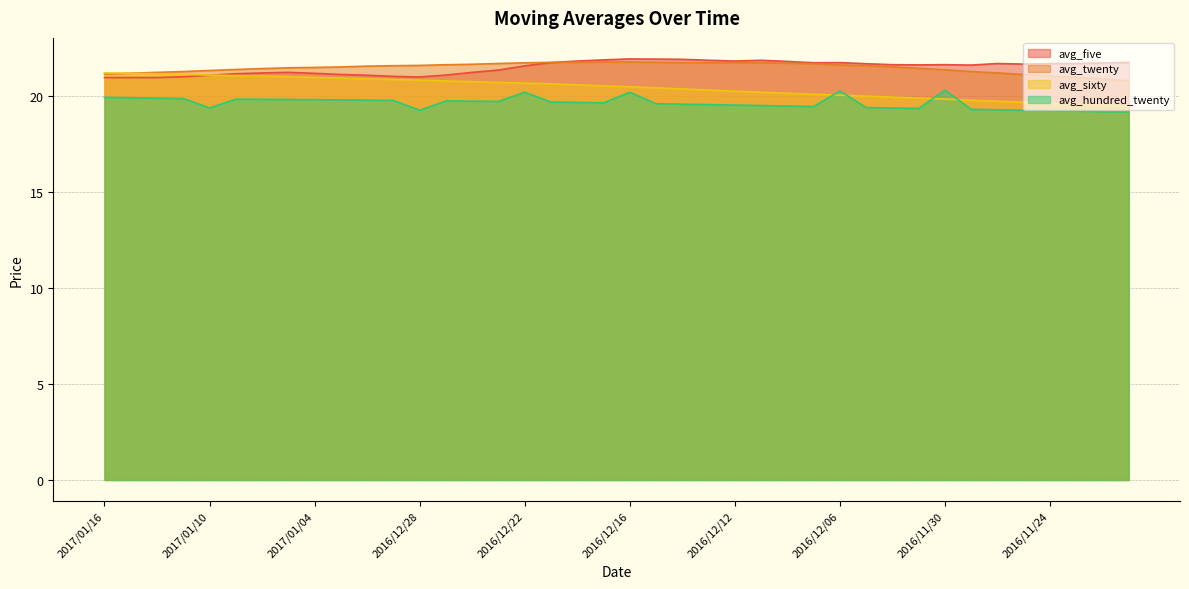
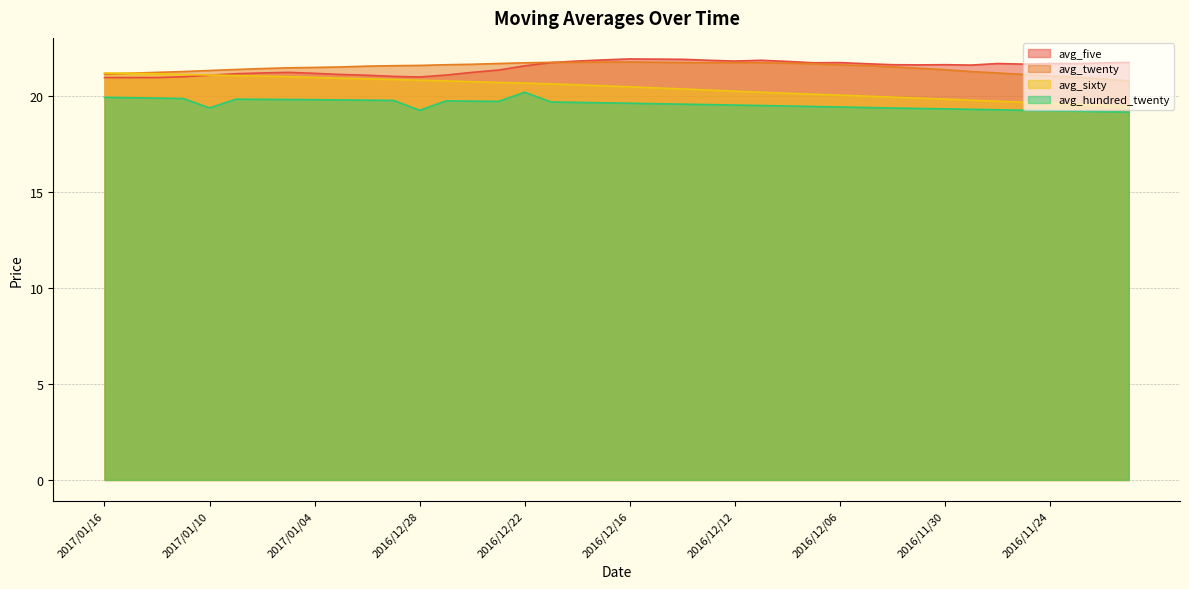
avg_hundred_twenty, 2016/12/16: 20.2 -> 19.6
avg_hundred_twenty, 2016/12/06: 20.3 -> 19.4
avg_hundred_twenty, 2016/11/30: 20.3 -> 19.3
